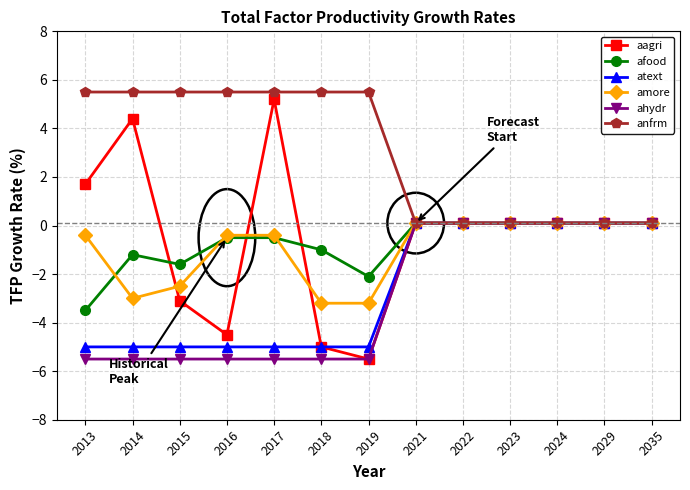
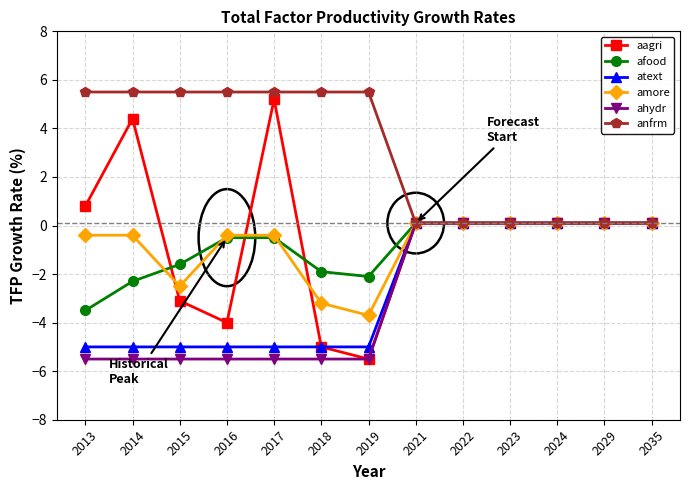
aagri, 2013: 1.7 -> 0.8
afood, 2014: -1.2 -> -2.3
amore, 2014: -3.0 -> -0.4
aagri, 2016: -4.5 -> -4.0
afood, 2018: -1.0 -> -1.9
amore, 2019: -3.2 -> -3.7
